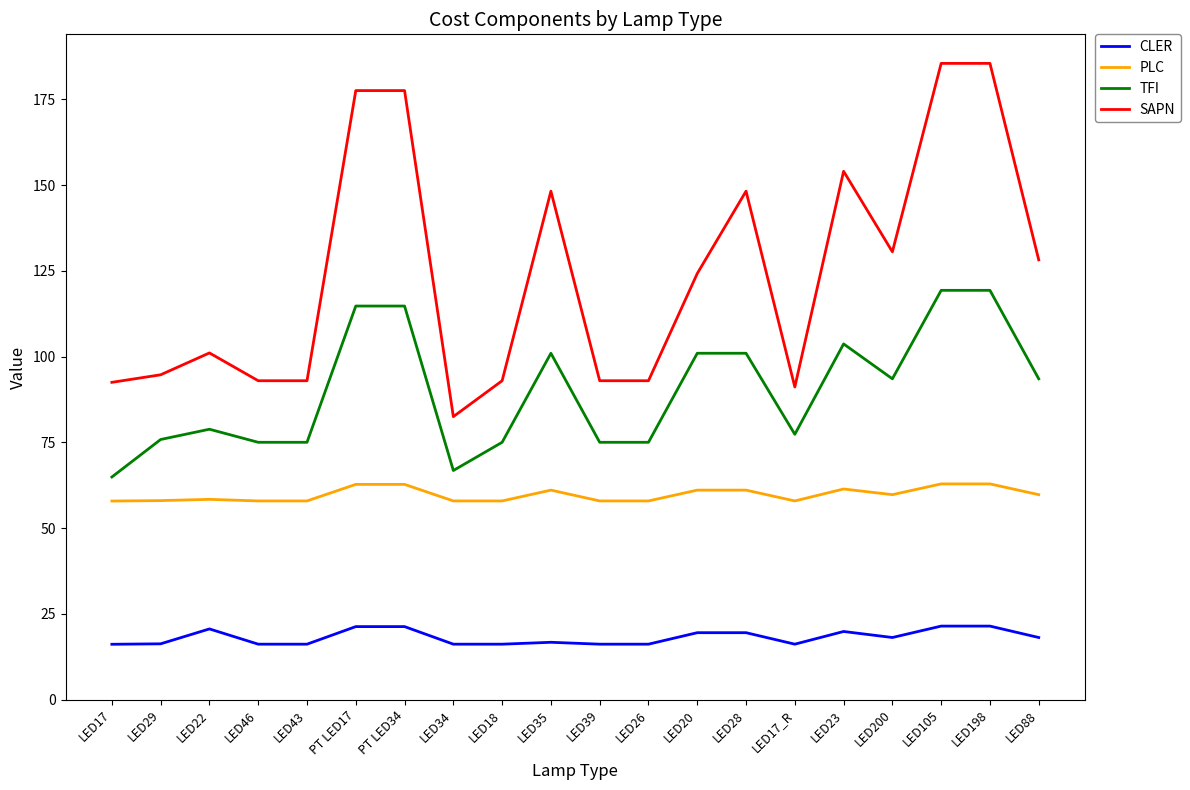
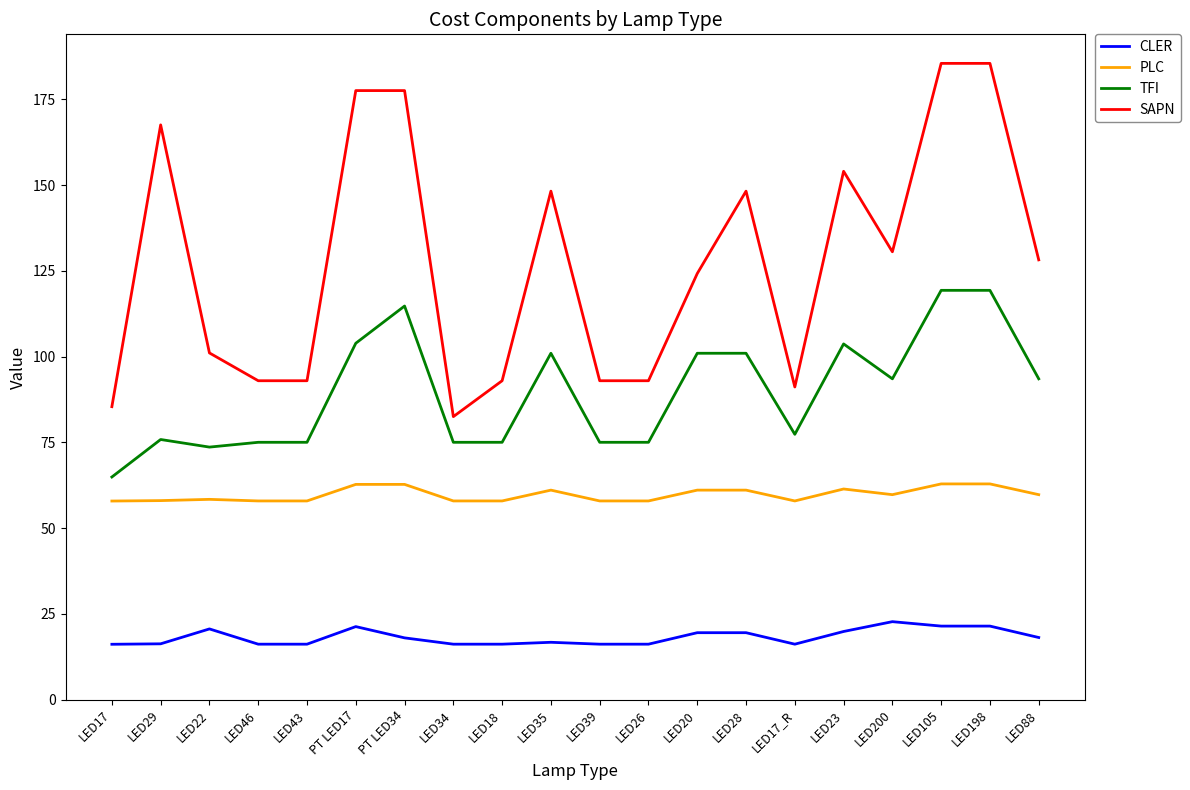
SAPN, LED17: 93 -> 85
SAPN, LED29: 95 -> 168
TFI, LED22: 79 -> 74
TFI, PT LED17: 115 -> 104
CLER, PT LED34: 21 -> 18
TFI, LED34: 67 -> 75
CLER, LED200: 18 -> 23
